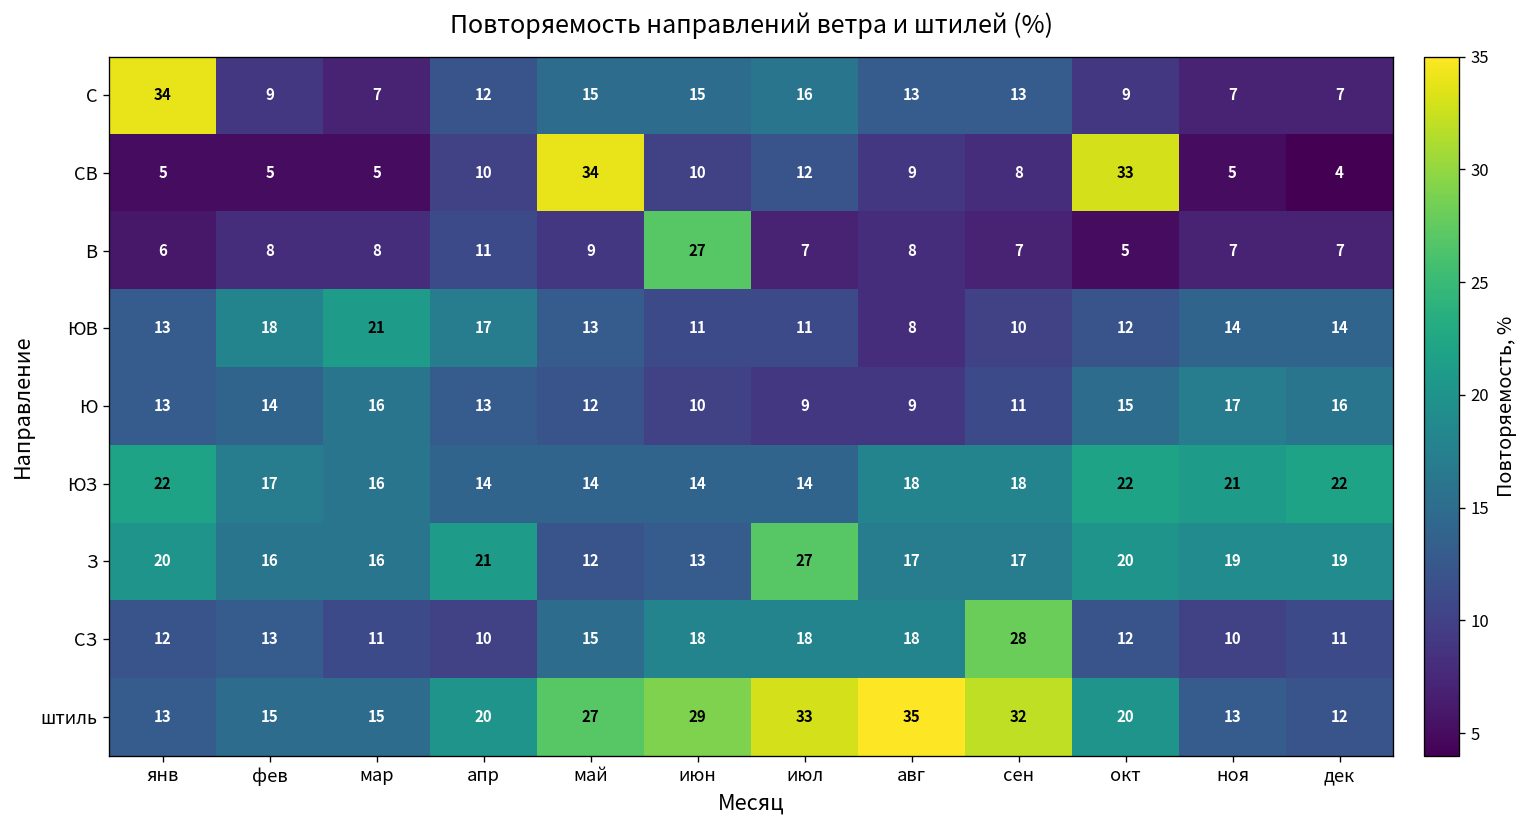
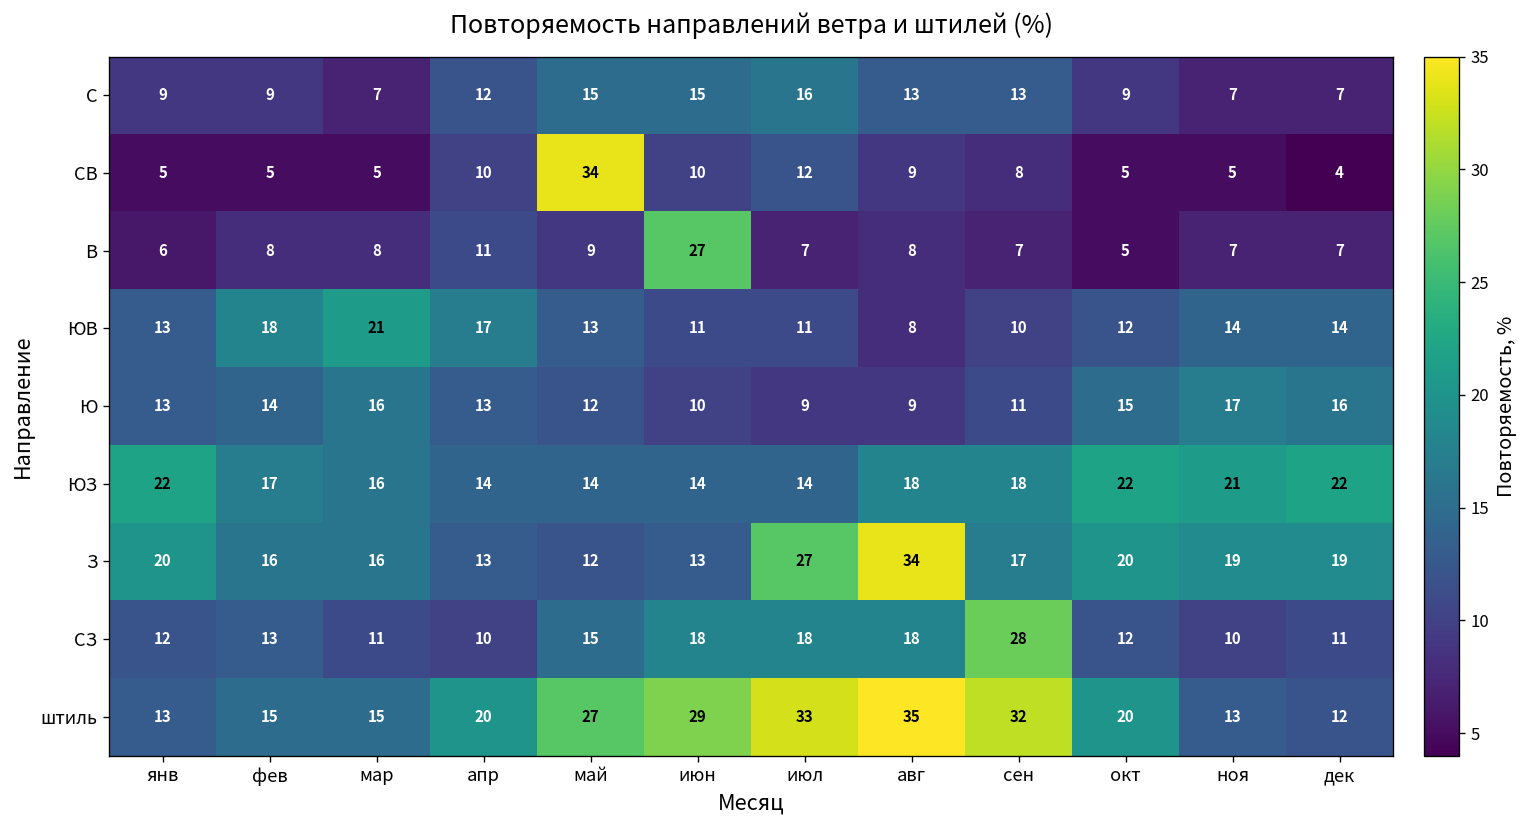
С, янв: 34 -> 9
СВ, окт: 33 -> 5
З, апр: 21 -> 13
З, авг: 17 -> 34
